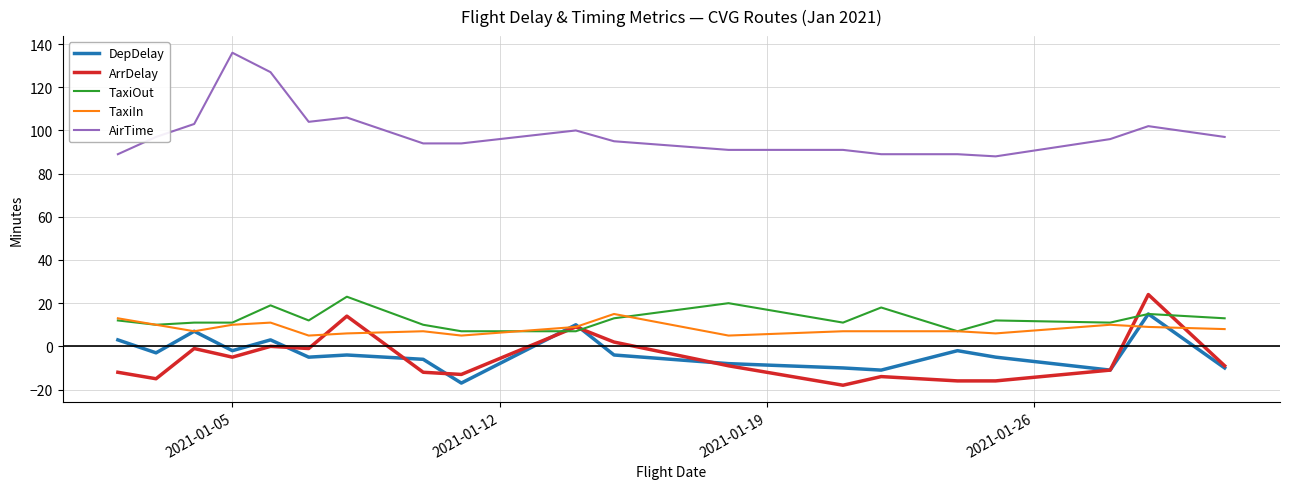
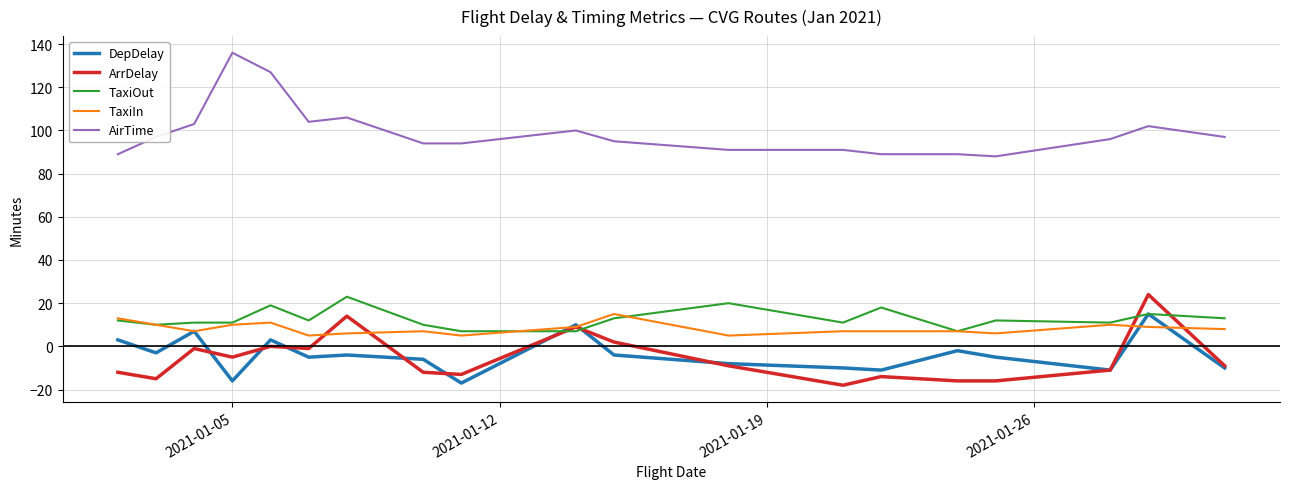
DepDelay, 2021-01-05: -2 -> -16
